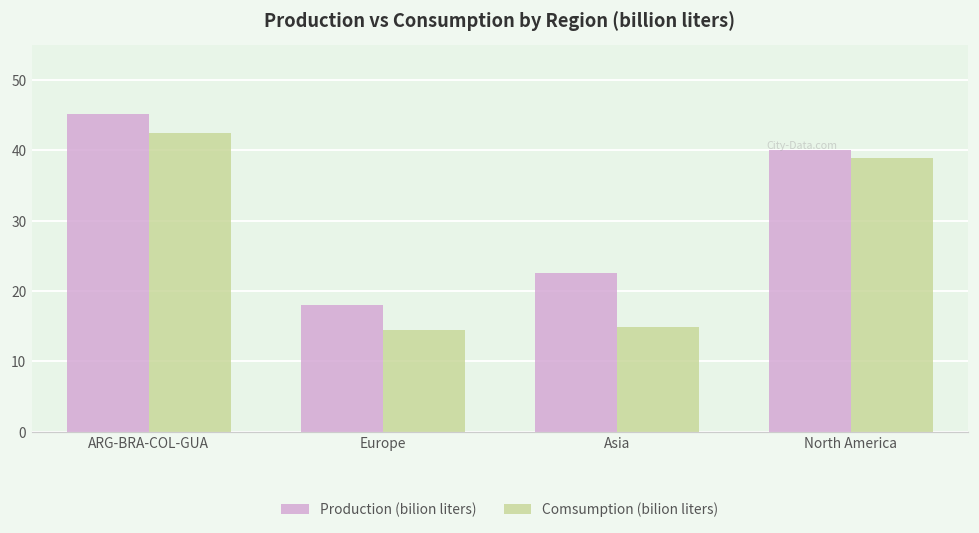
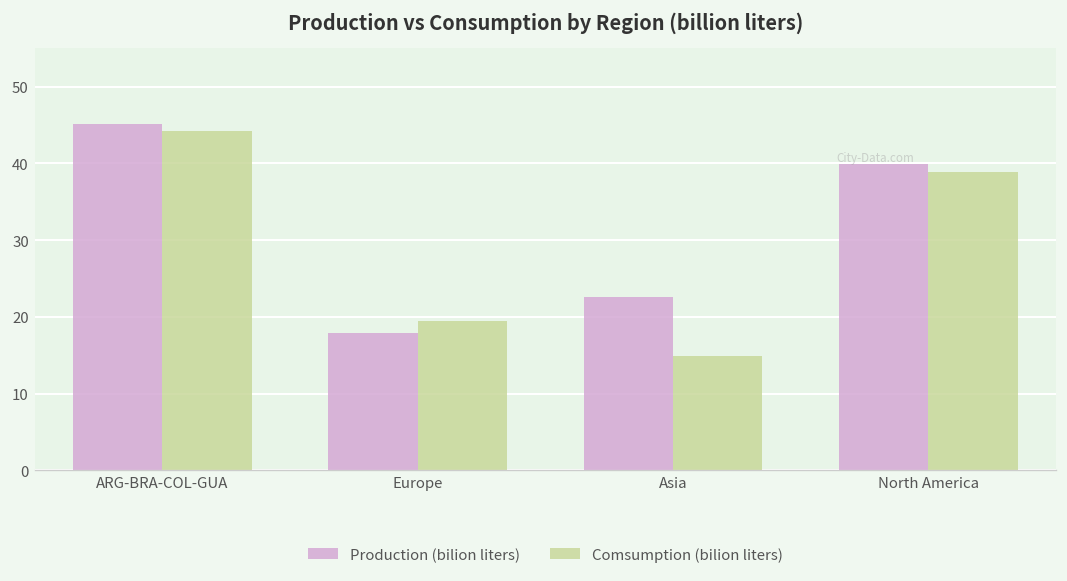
Comsumption (bilion liters), ARG-BRA-COL-GUA: 42 -> 44
Comsumption (bilion liters), Europe: 14 -> 19
